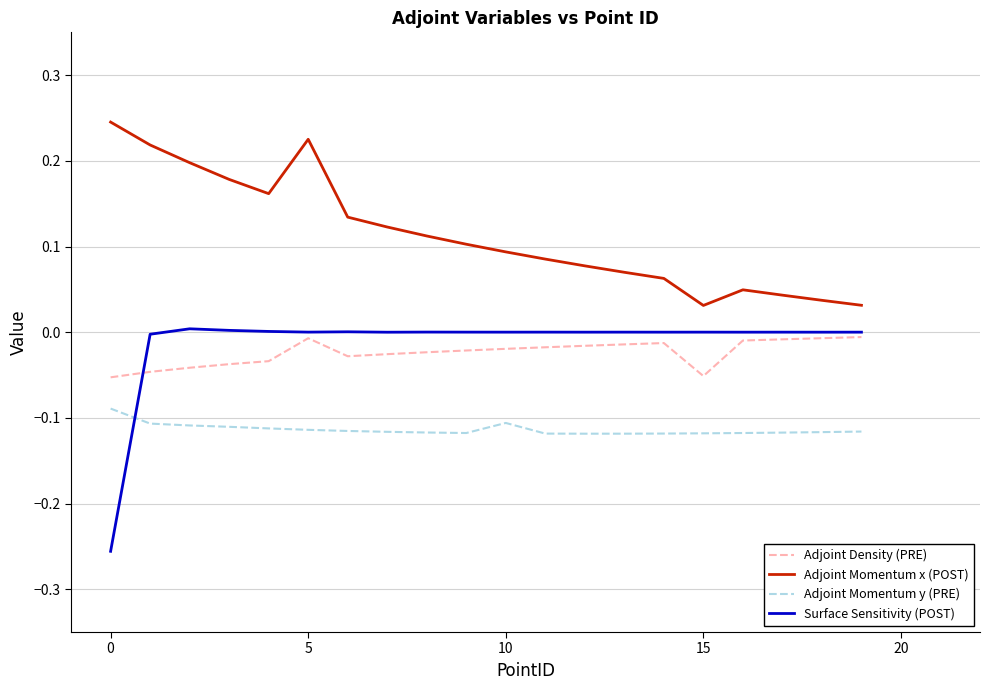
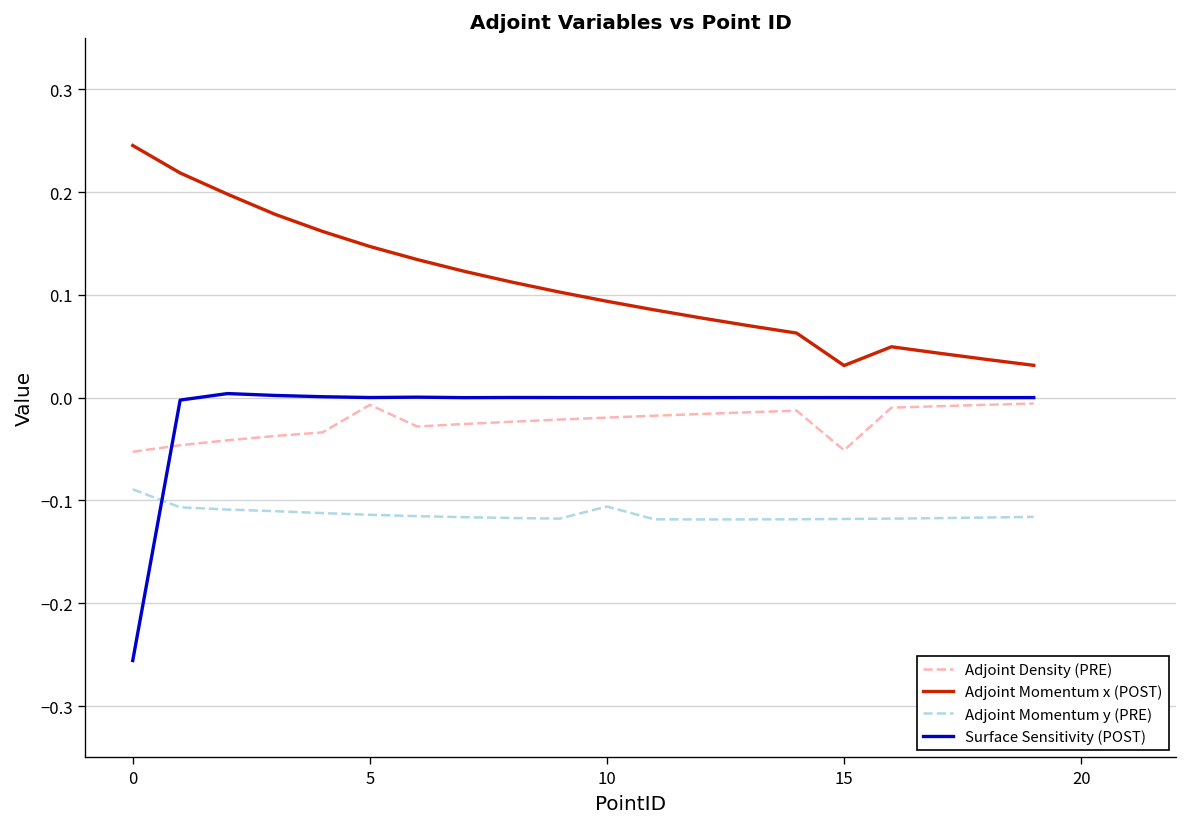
Adjoint Momentum x (POST), 5: 0.23 -> 0.15
